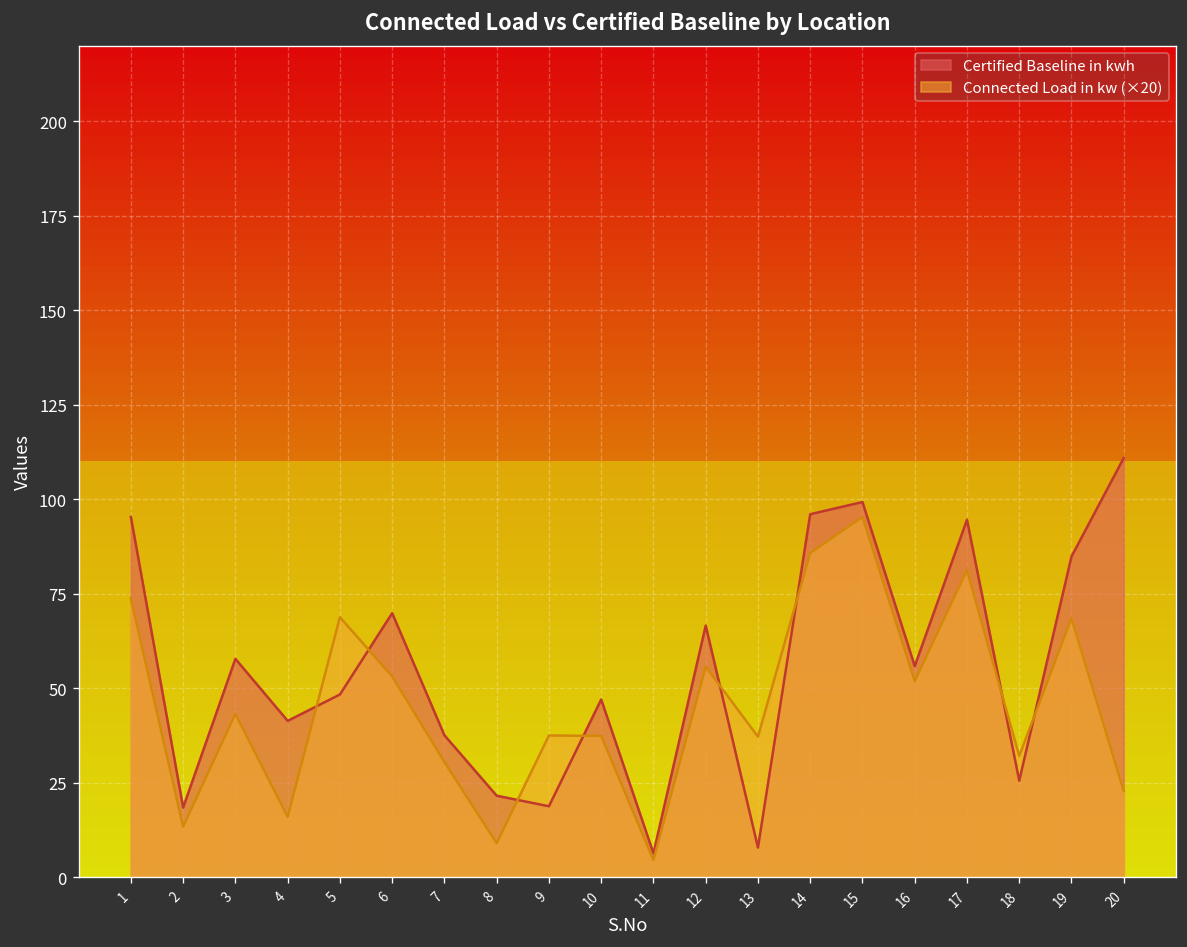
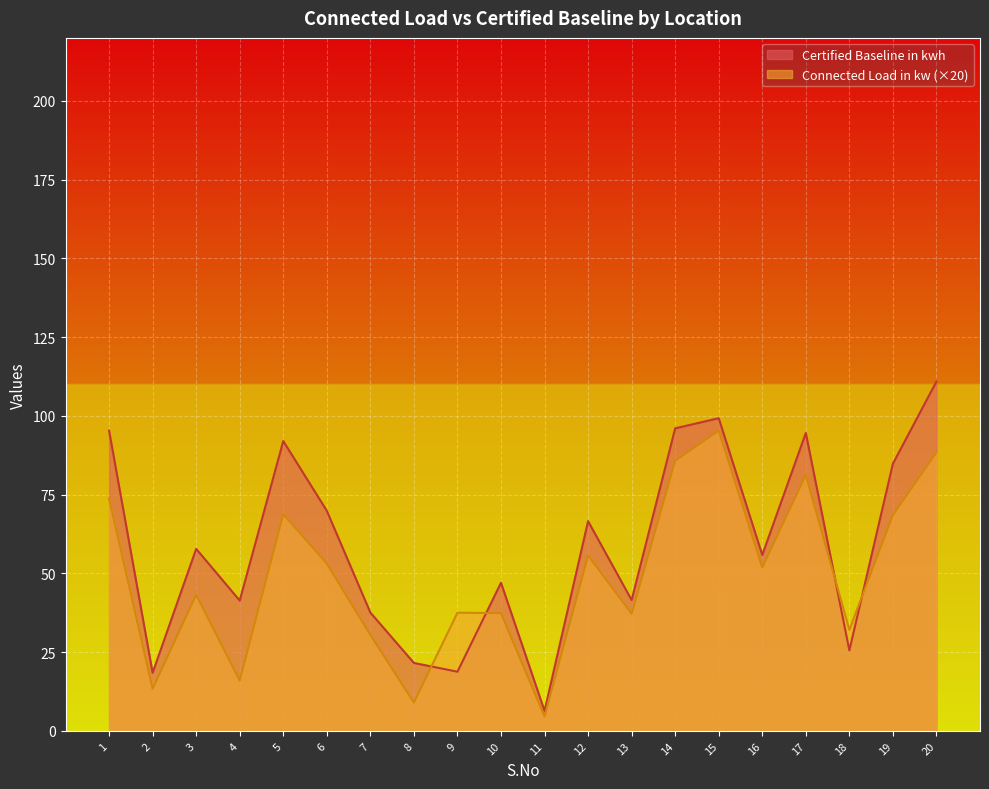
Certified Baseline in kwh, 5: 48 -> 92
Certified Baseline in kwh, 13: 8 -> 42
Connected Load in kw (×20), 20: 23 -> 88
